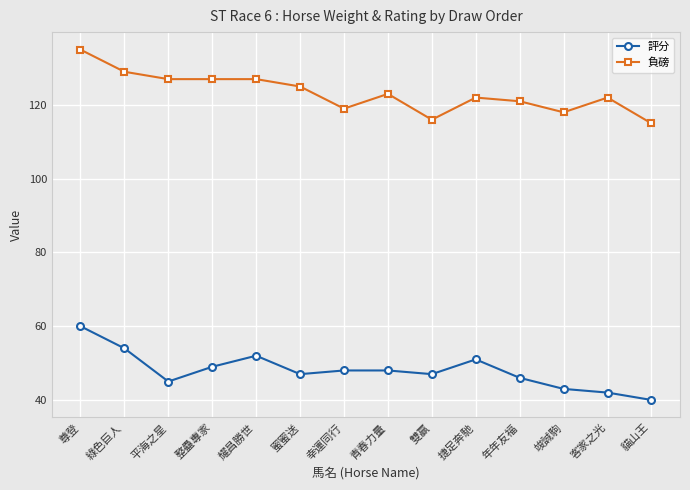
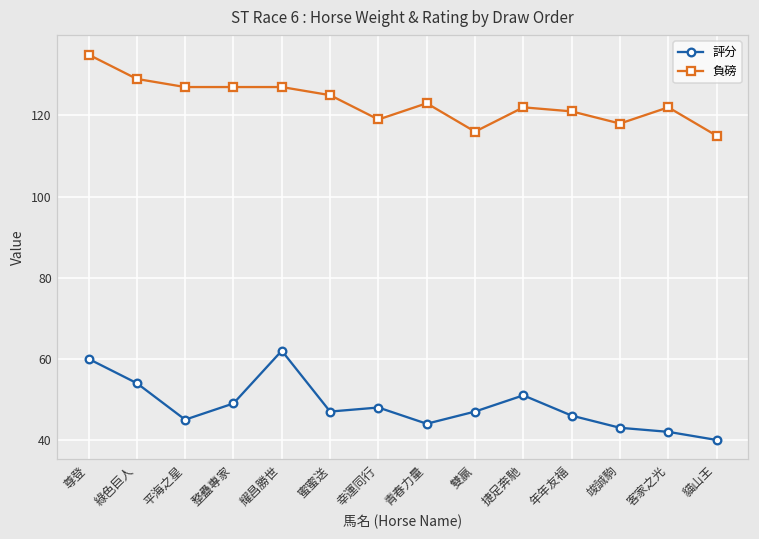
評分, 耀昌勝世: 52 -> 62
評分, 青春力量: 48 -> 44
